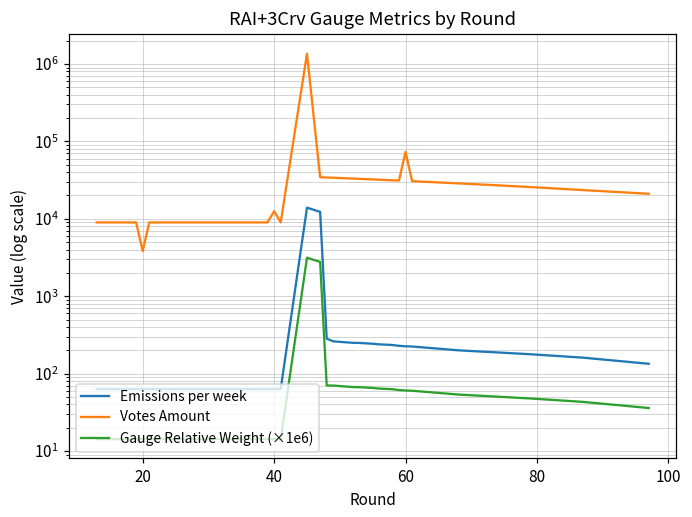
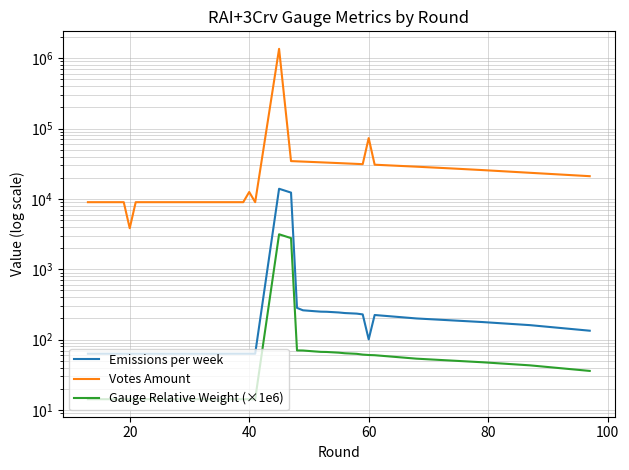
Emissions per week, 60: 230 -> 100
